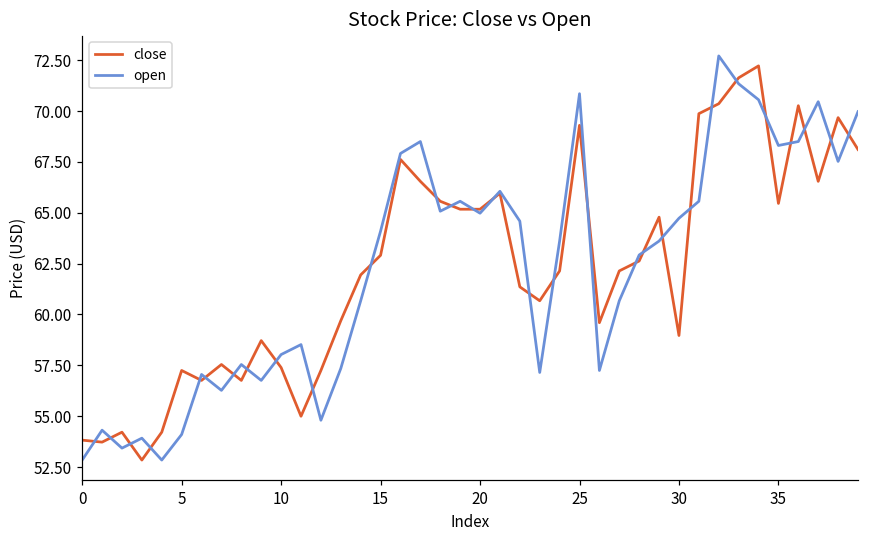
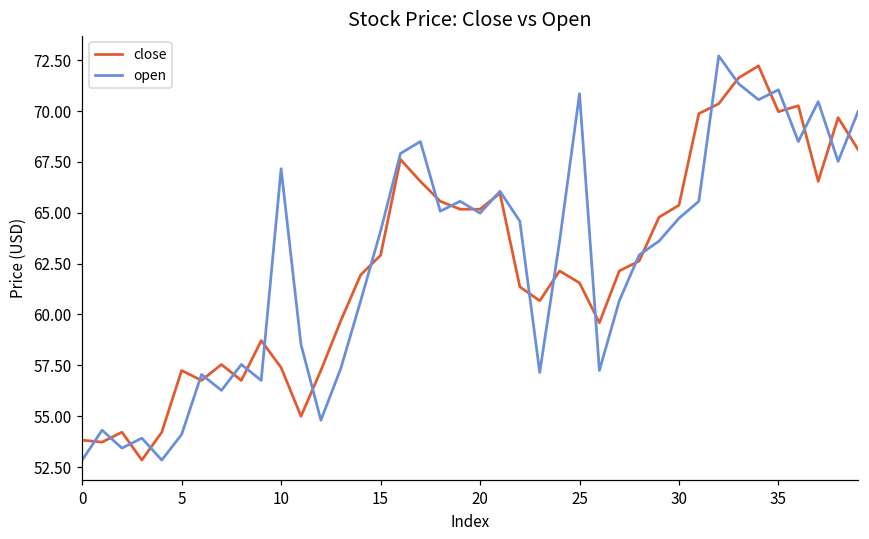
open, 10: 58.0 -> 67.2
close, 25: 69.3 -> 61.6
close, 30: 59.0 -> 65.4
close, 35: 65.5 -> 70.0
open, 35: 68.3 -> 71.0
